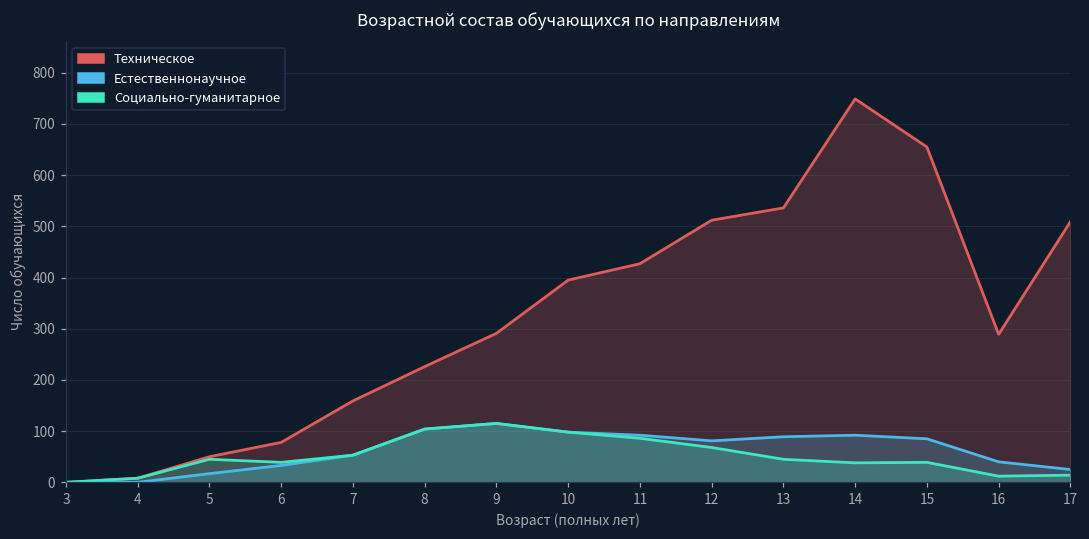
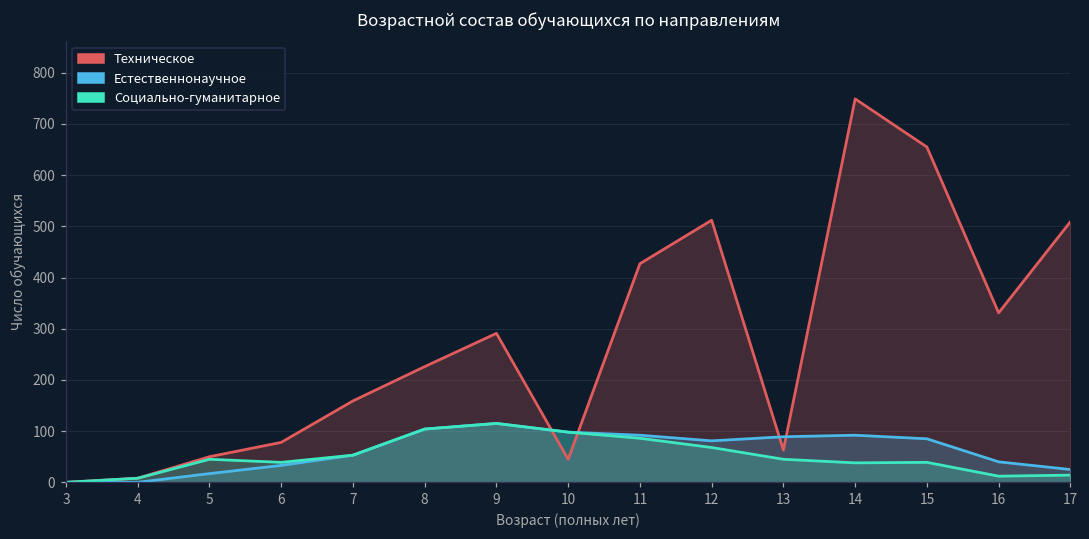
Техническое, 10: 400 -> 50
Техническое, 13: 540 -> 60
Техническое, 16: 290 -> 330
